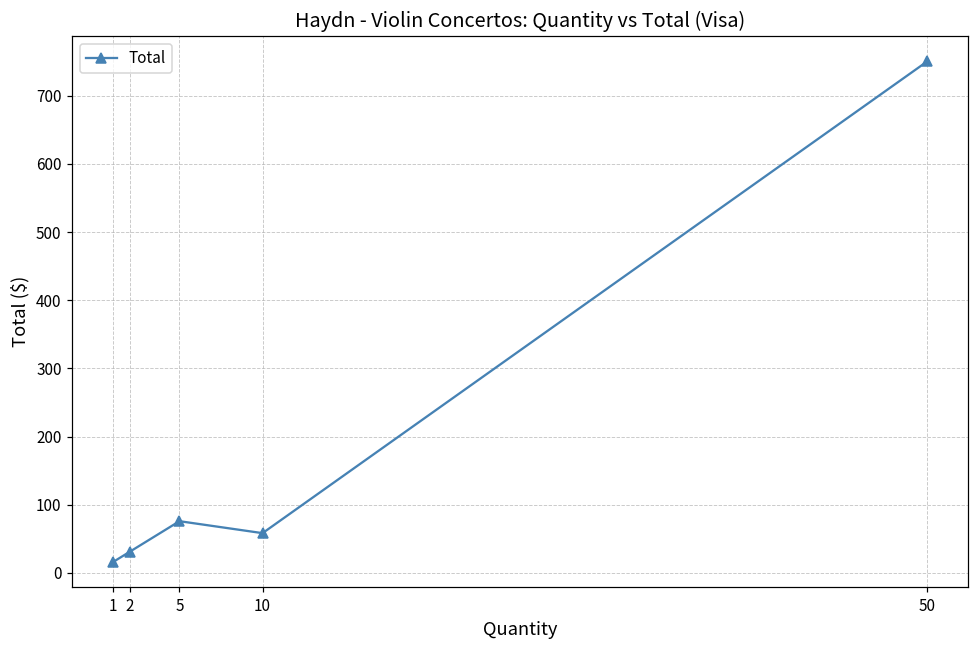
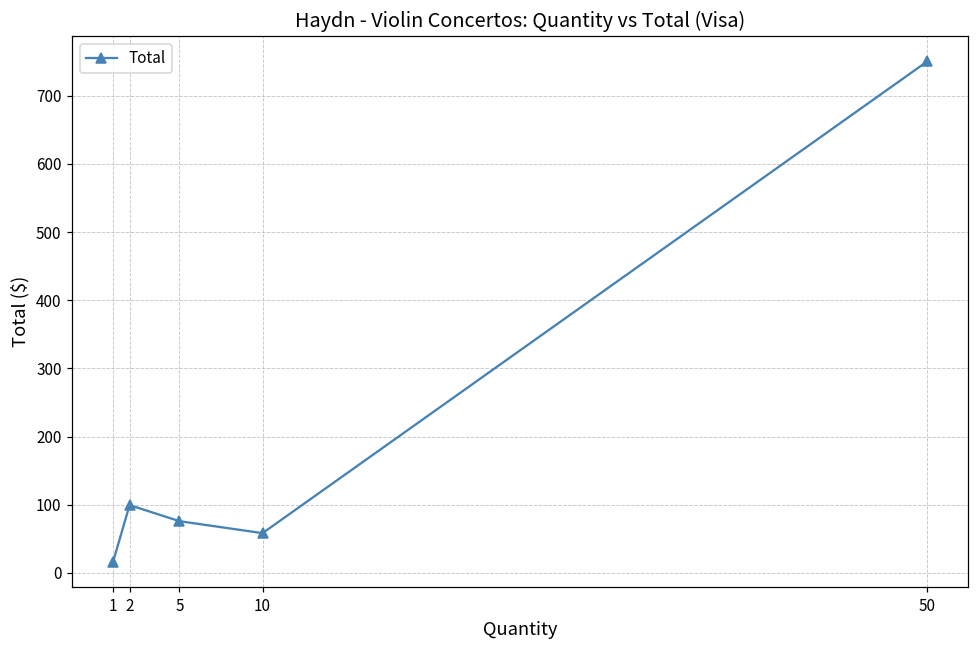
2: 30 -> 100
